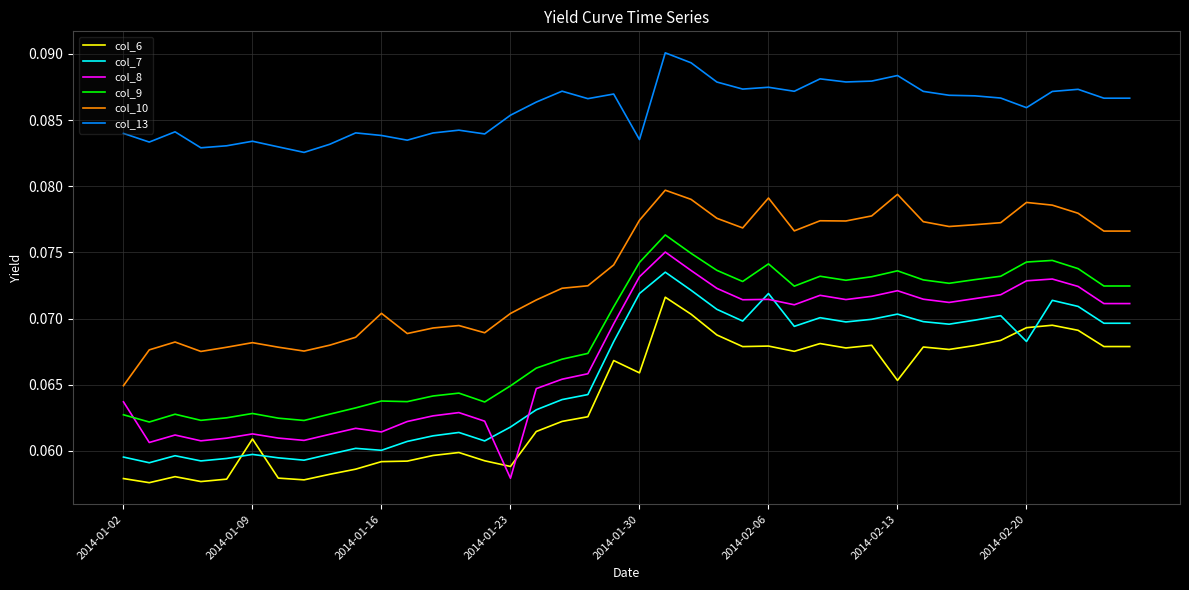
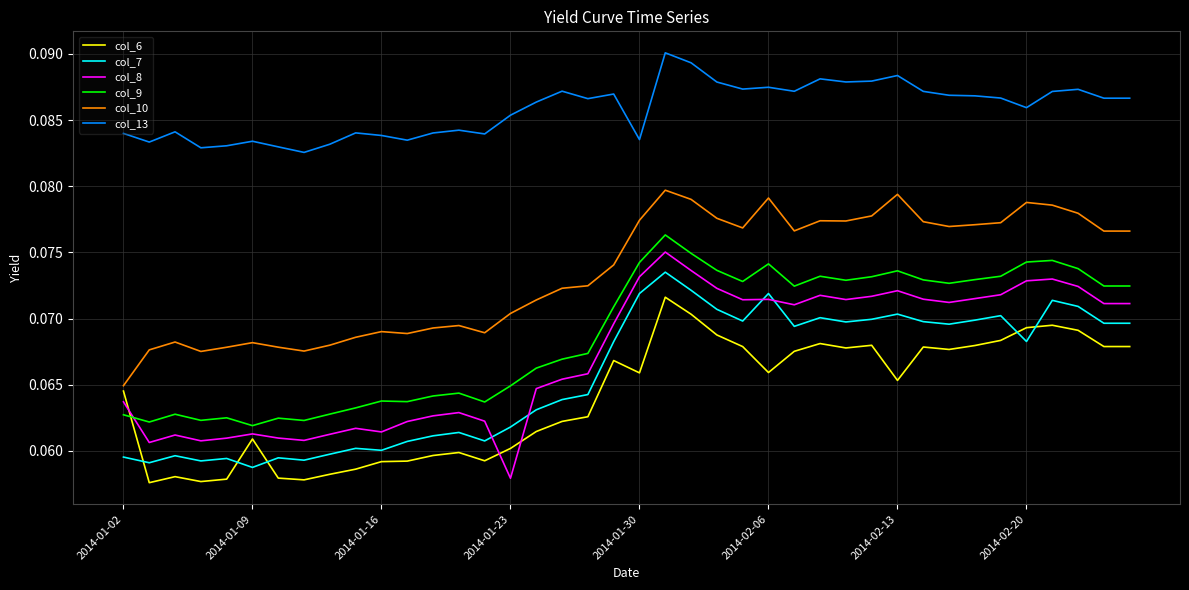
col_6, 2014-01-02: 0.0579 -> 0.0645
col_7, 2014-01-09: 0.0597 -> 0.0588
col_9, 2014-01-09: 0.0628 -> 0.0619
col_10, 2014-01-16: 0.0704 -> 0.0690
col_6, 2014-01-23: 0.0588 -> 0.0602
col_6, 2014-02-06: 0.0679 -> 0.0659
